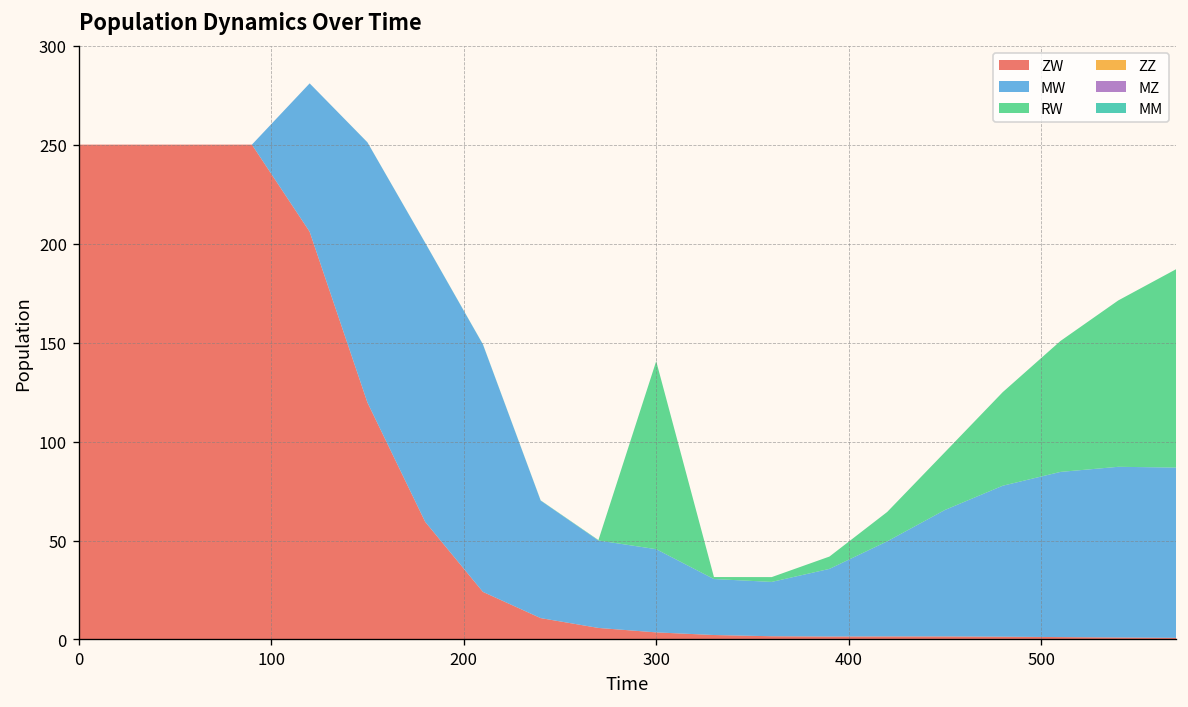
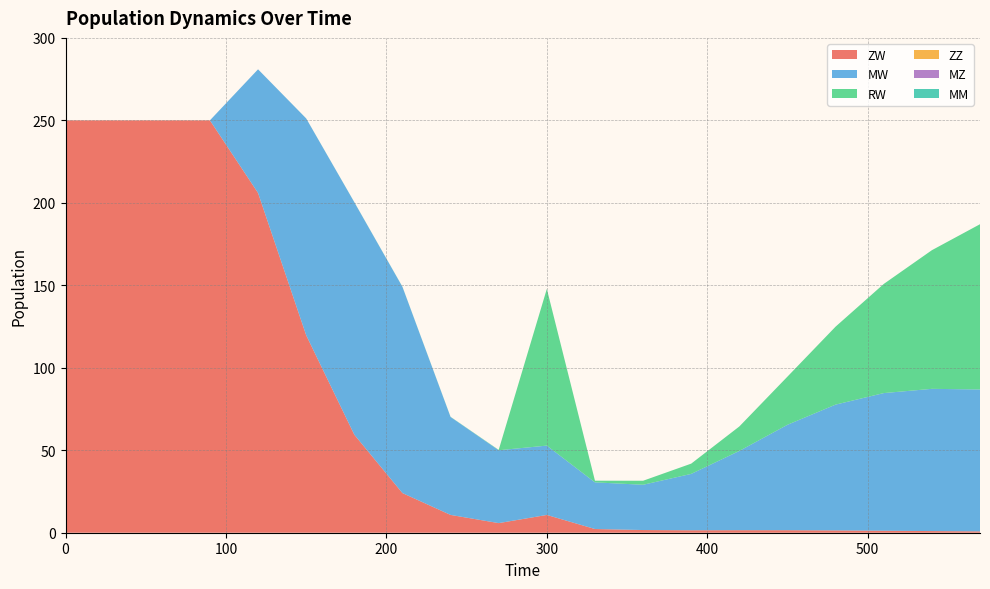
ZW, 300: 4 -> 11
